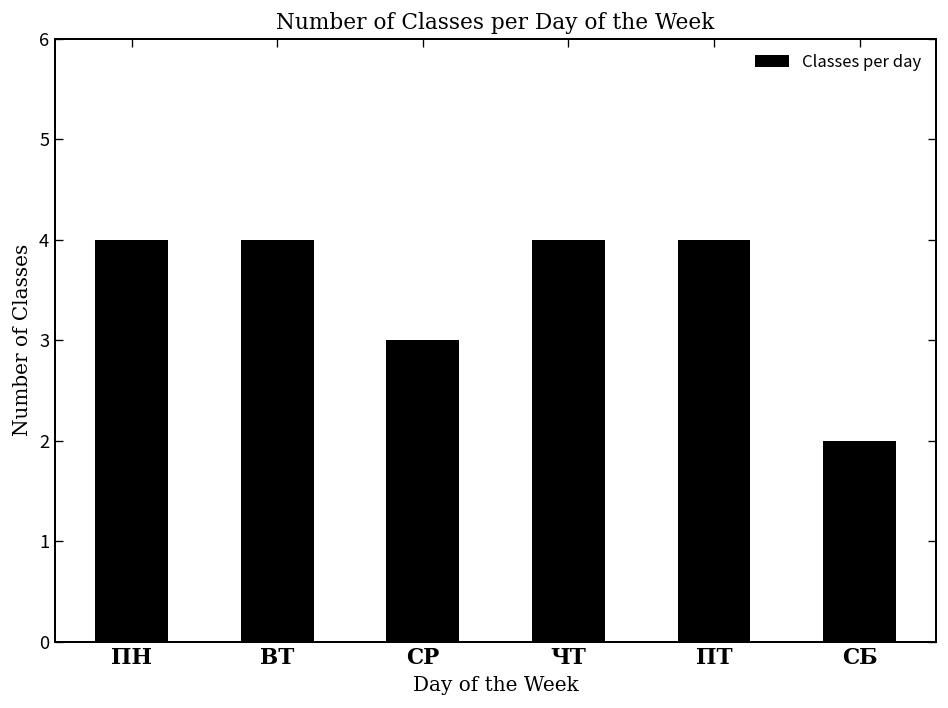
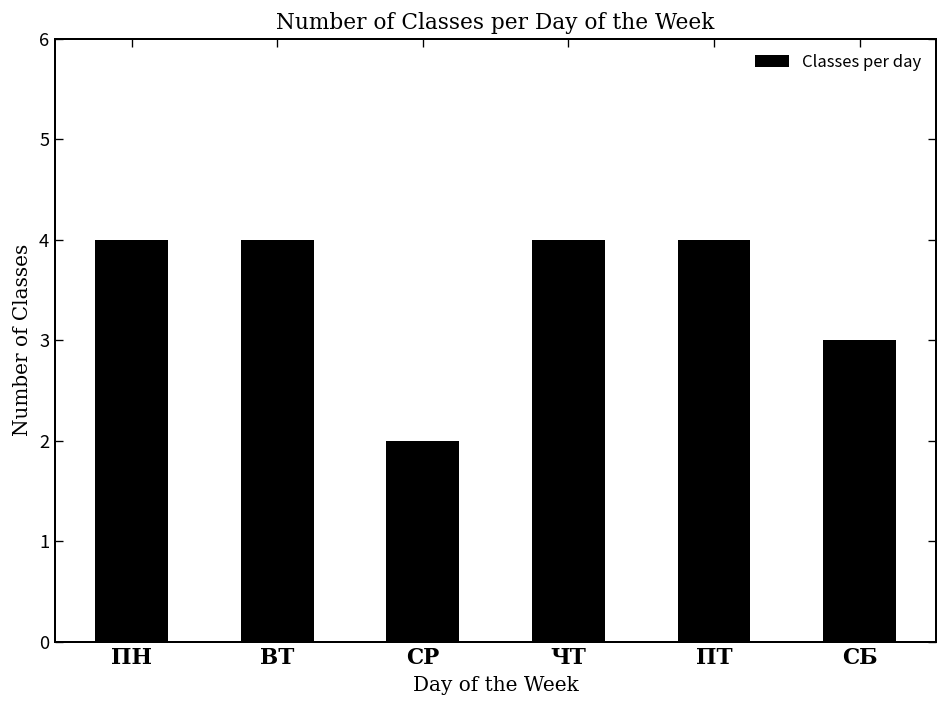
СР: 3 -> 2
СБ: 2 -> 3
